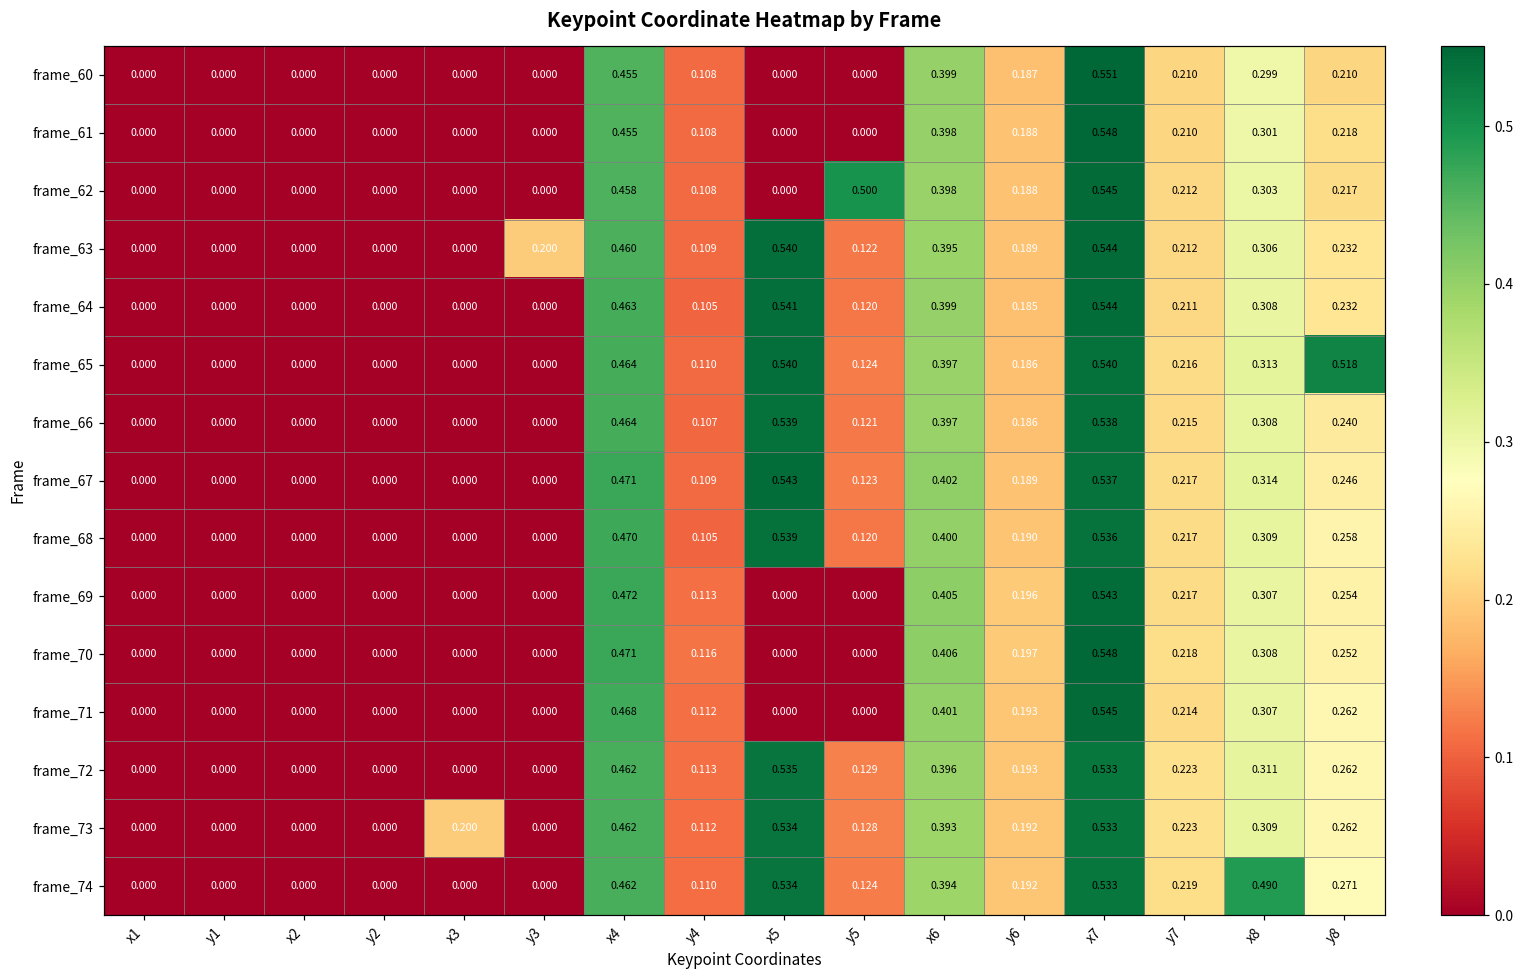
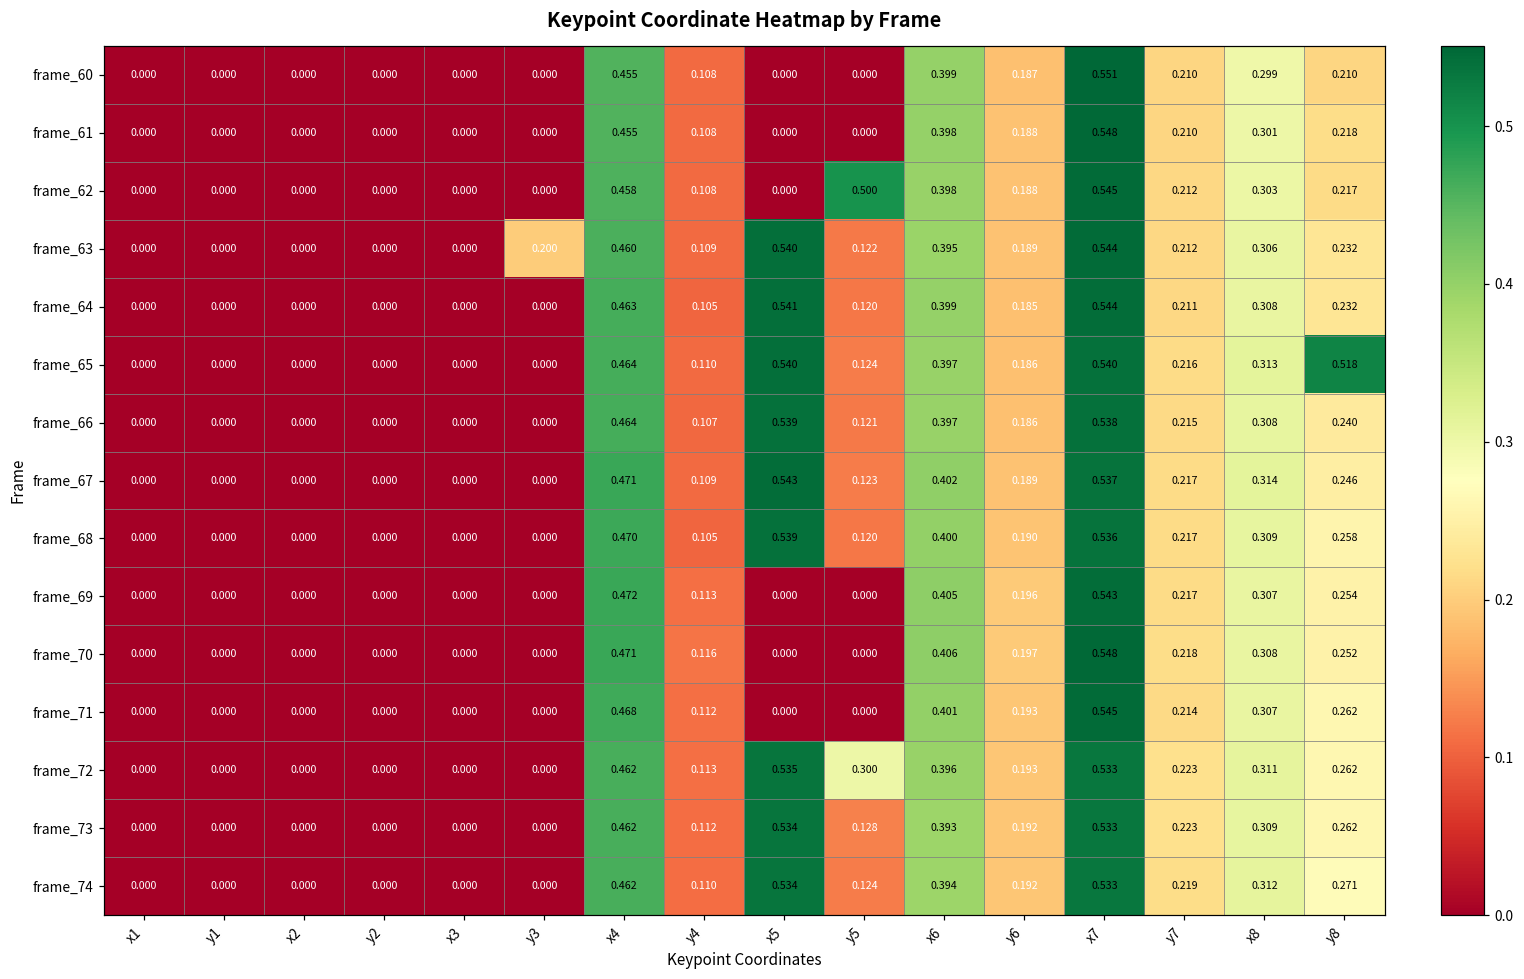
frame_72, y5: 0.129 -> 0.300
frame_73, x3: 0.200 -> 0.000
frame_74, x8: 0.490 -> 0.312
